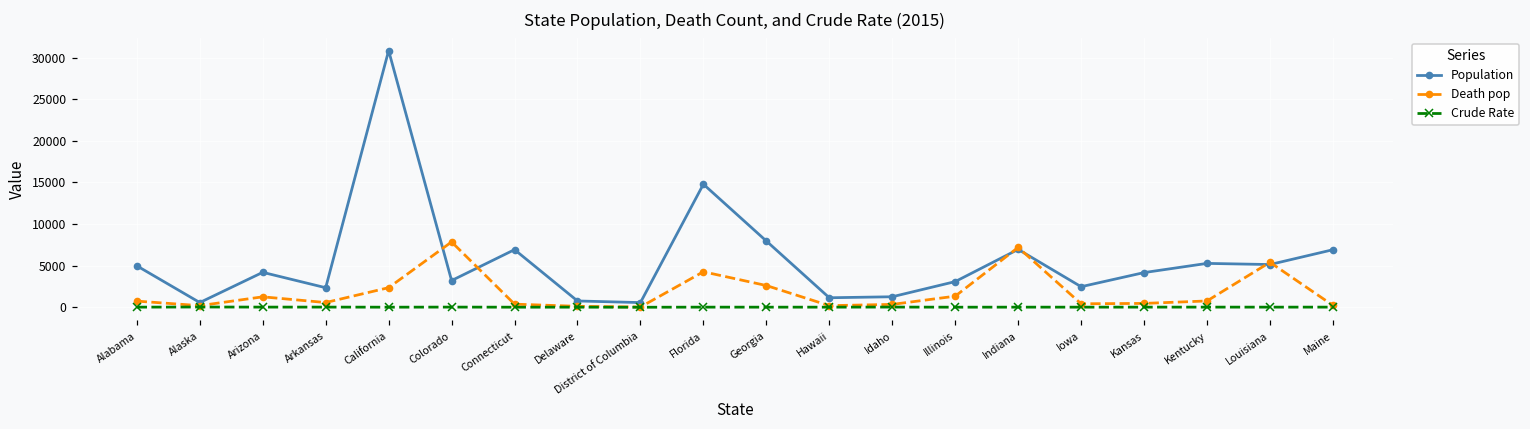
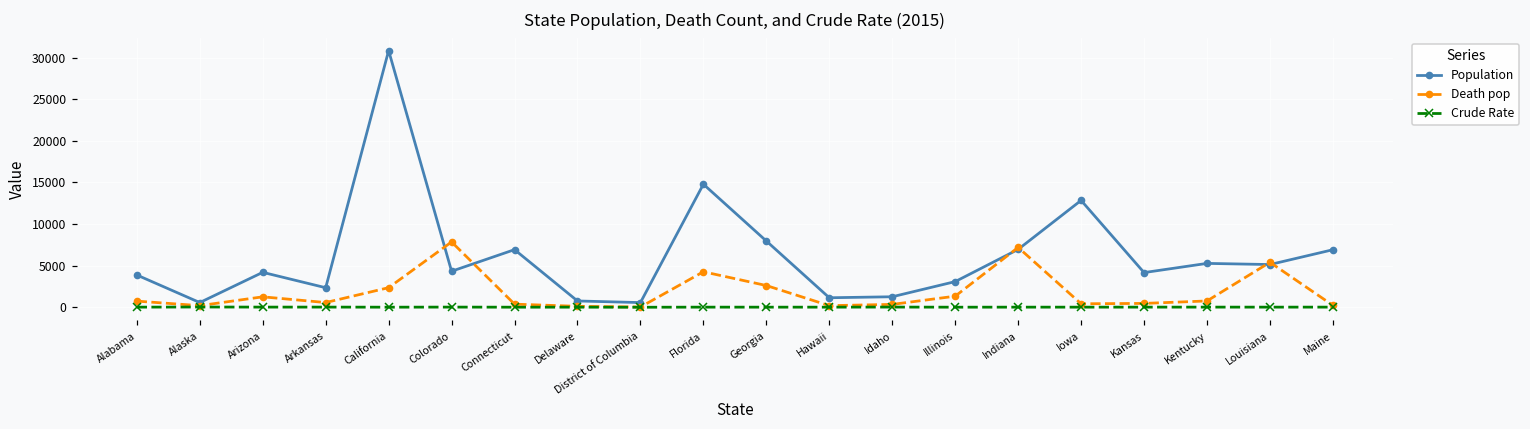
Population, Alabama: 5000 -> 4000
Population, Colorado: 3000 -> 4000
Population, Iowa: 2000 -> 13000
